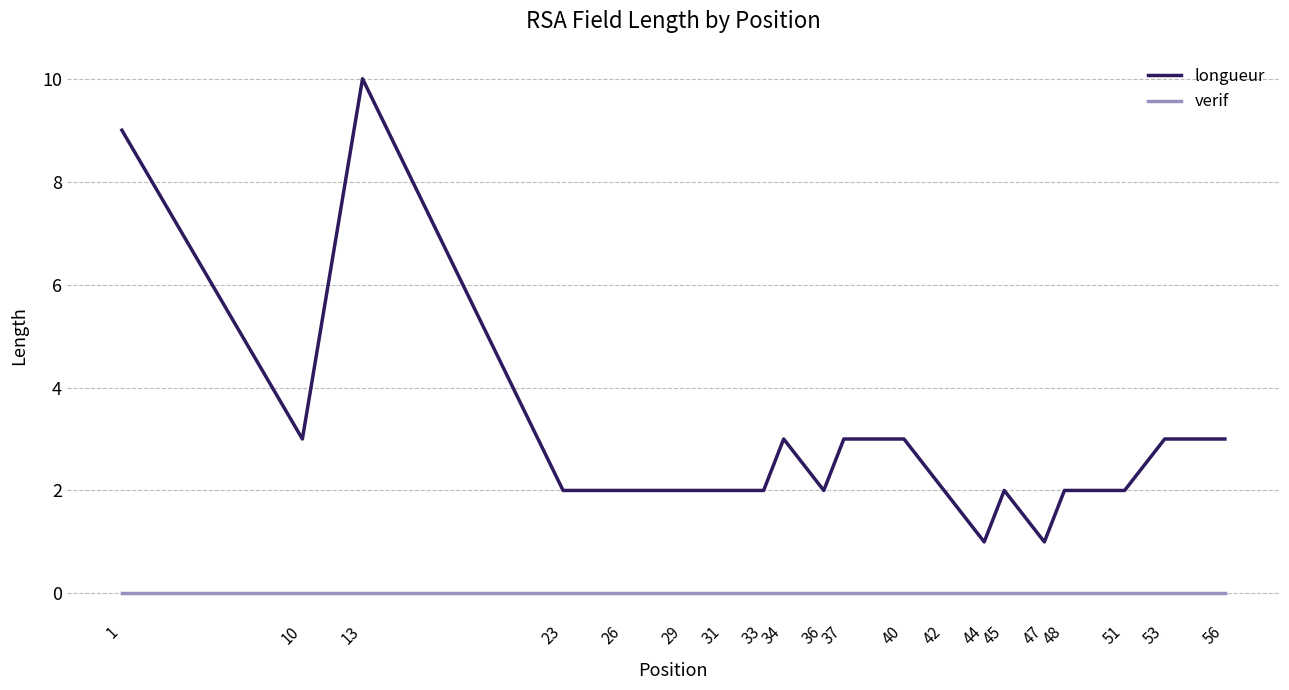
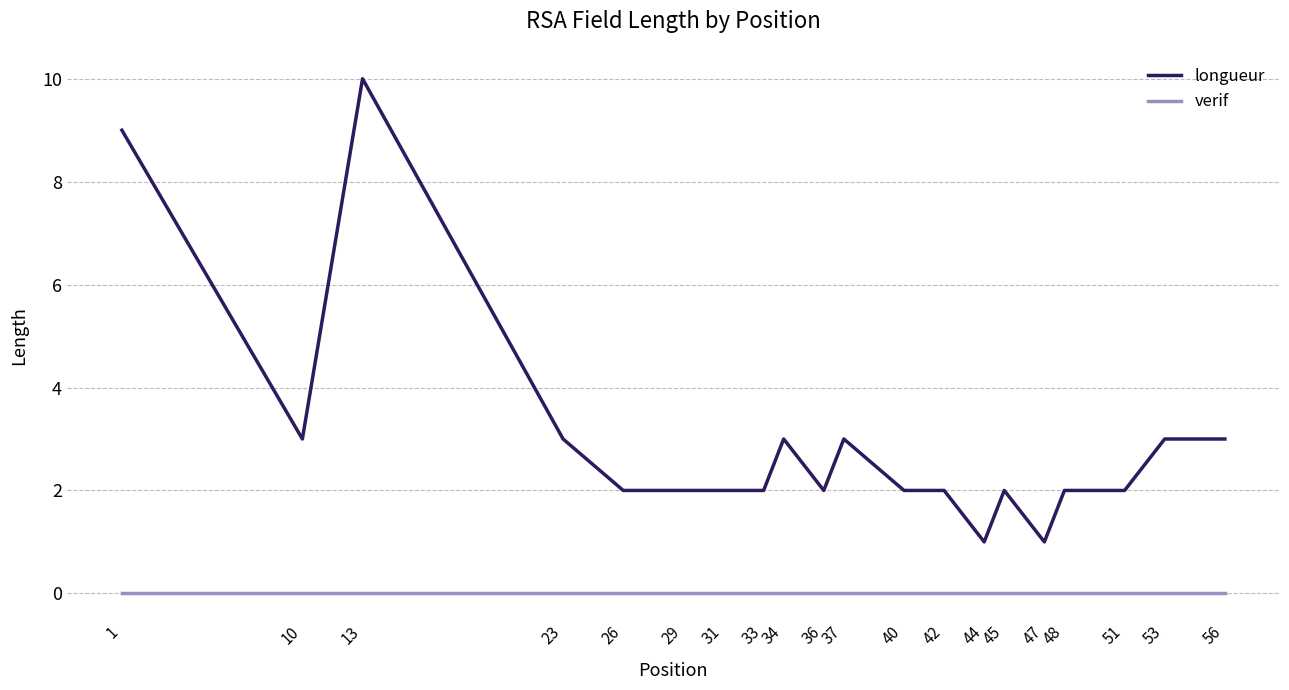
longueur, 23: 2 -> 3
longueur, 40: 3 -> 2
